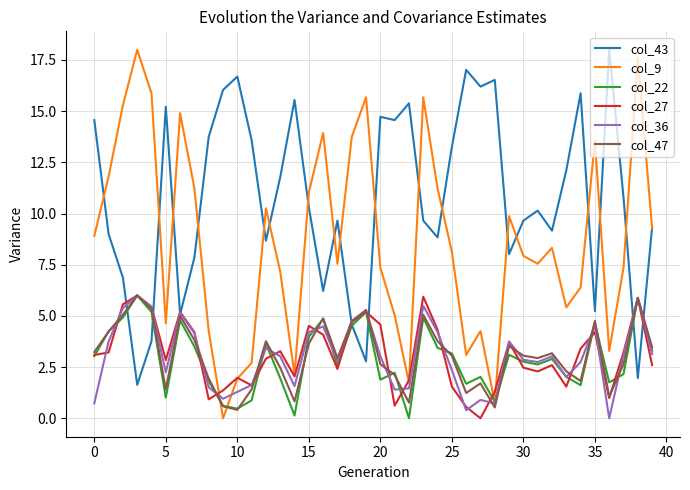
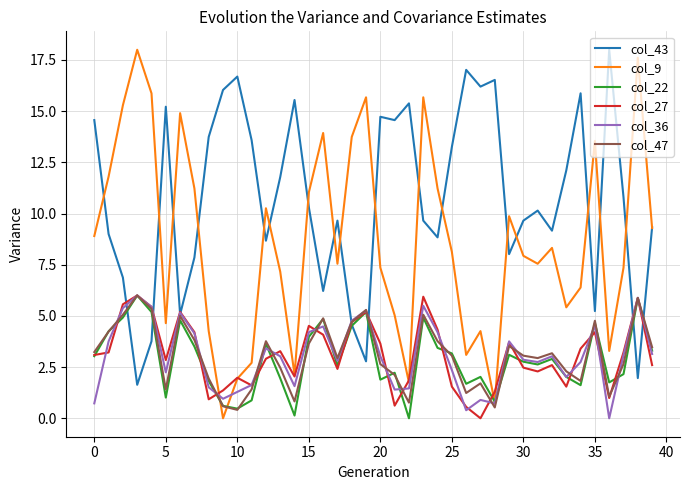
col_27, 20: 4.6 -> 3.6
